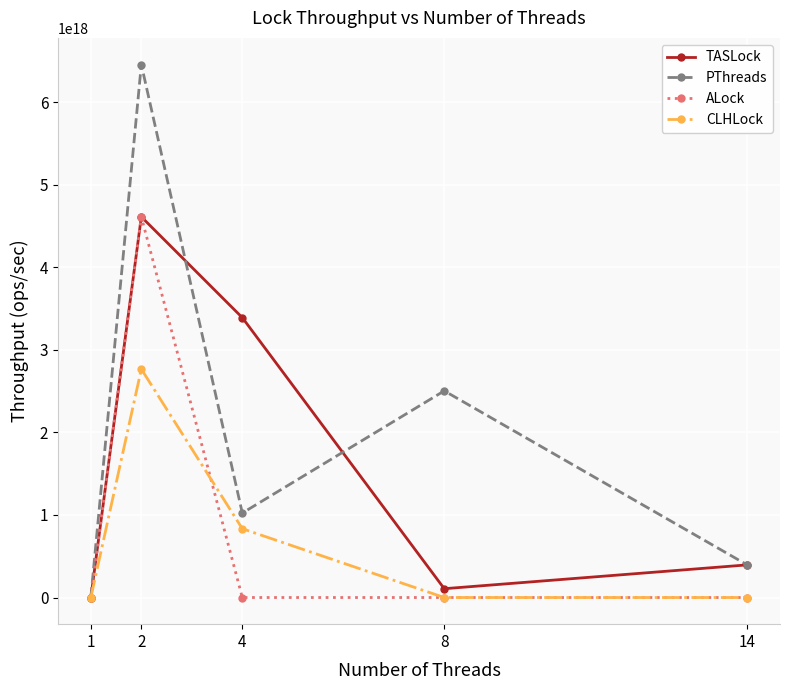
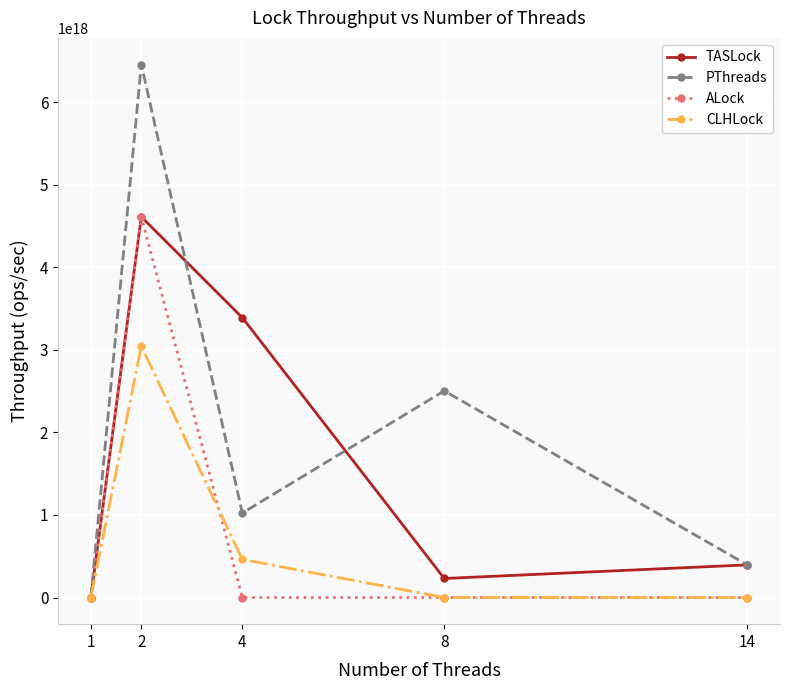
CLHLock, 2: 2800000000000000000 -> 3000000000000000000
CLHLock, 4: 800000000000000000 -> 500000000000000000
TASLock, 8: 100000000000000000 -> 200000000000000000
